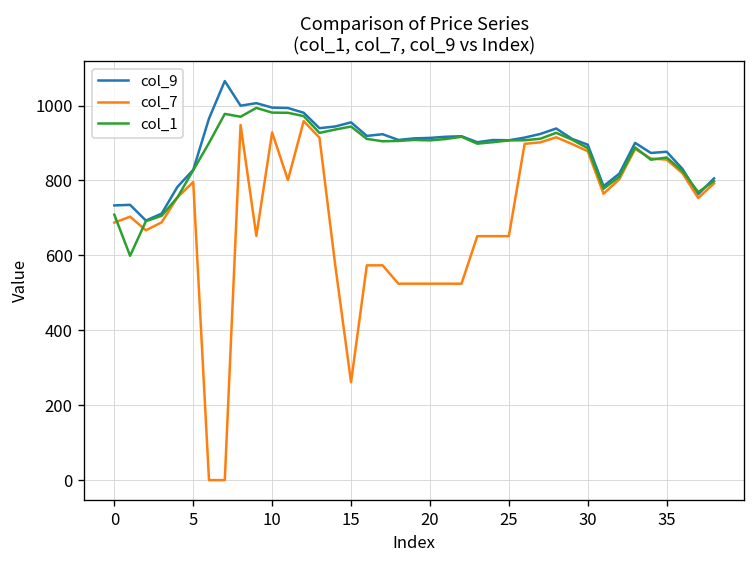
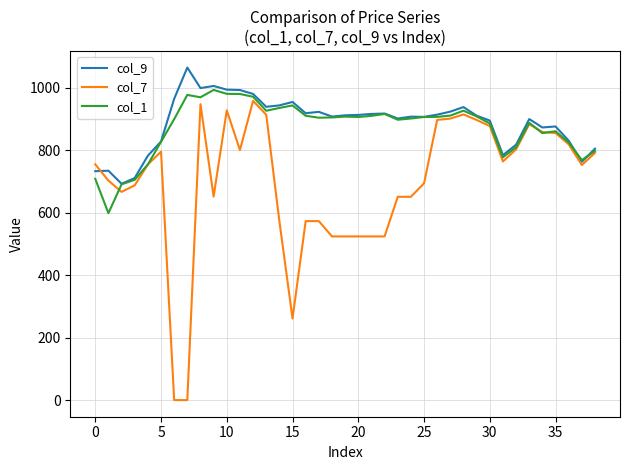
col_7, 0: 690 -> 760
col_7, 25: 650 -> 690
